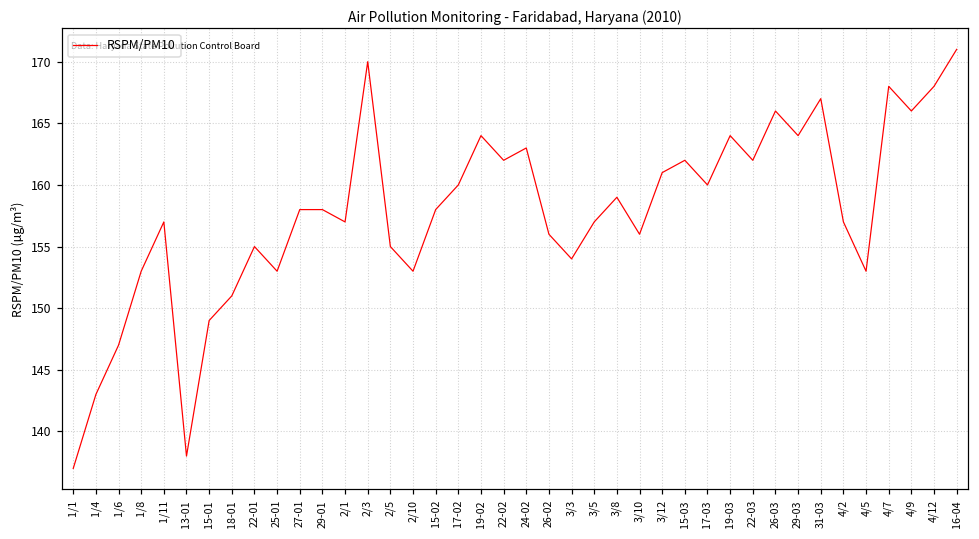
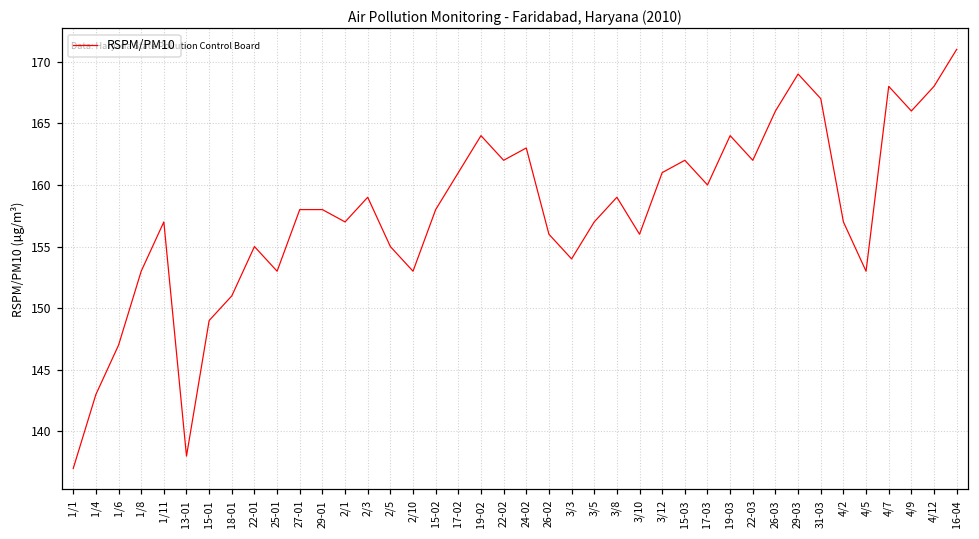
2/3: 170 -> 159
17-02: 160 -> 161
29-03: 164 -> 169
